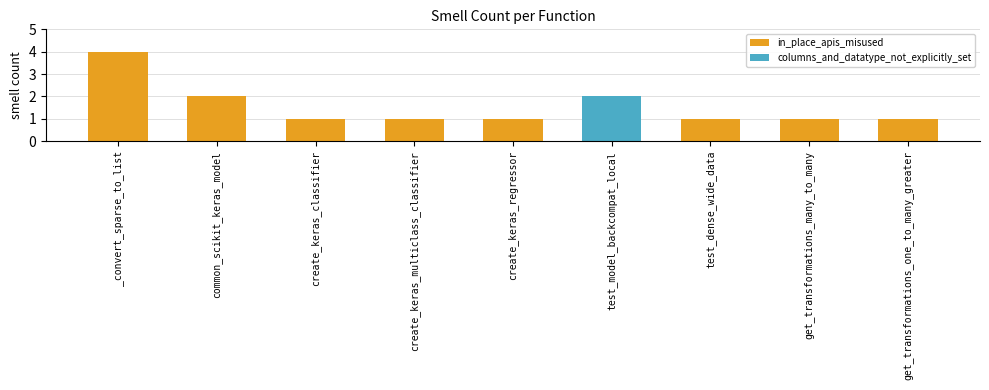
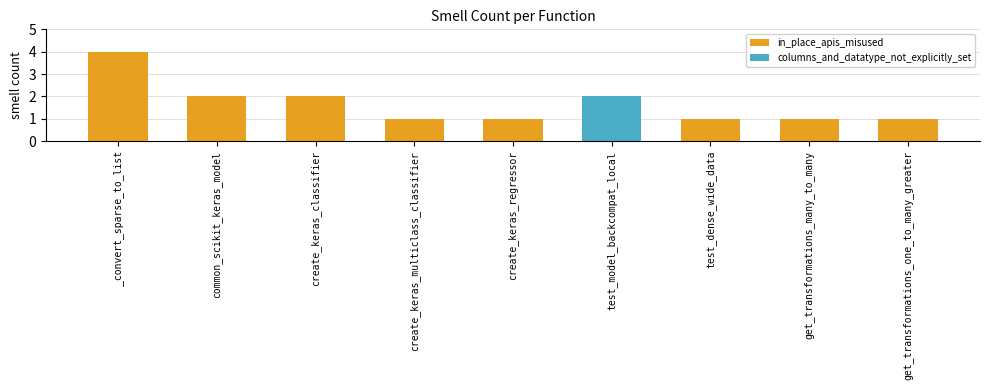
in_place_apis_misused, create_keras_classifier: 1 -> 2
